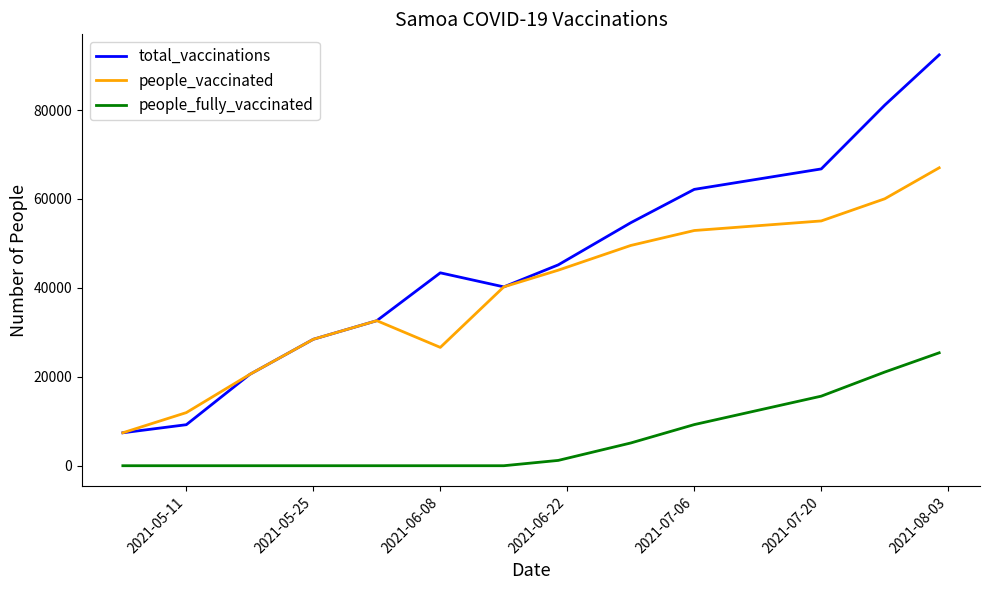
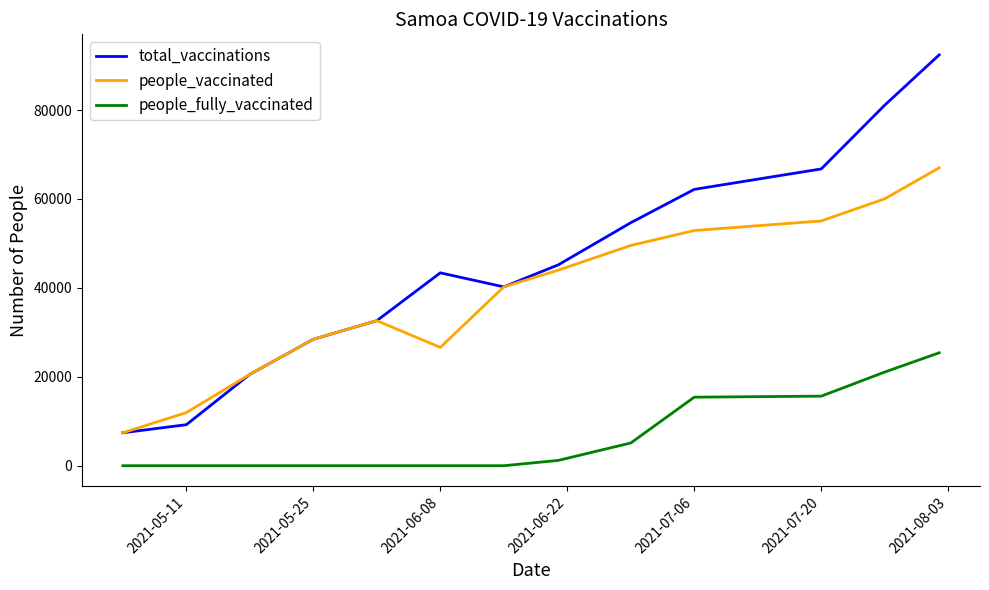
people_fully_vaccinated, 2021-07-06: 9000 -> 15000
